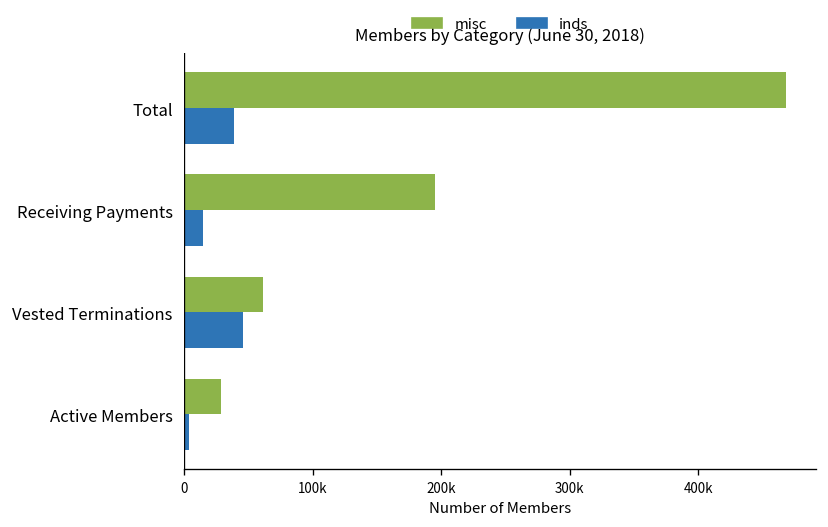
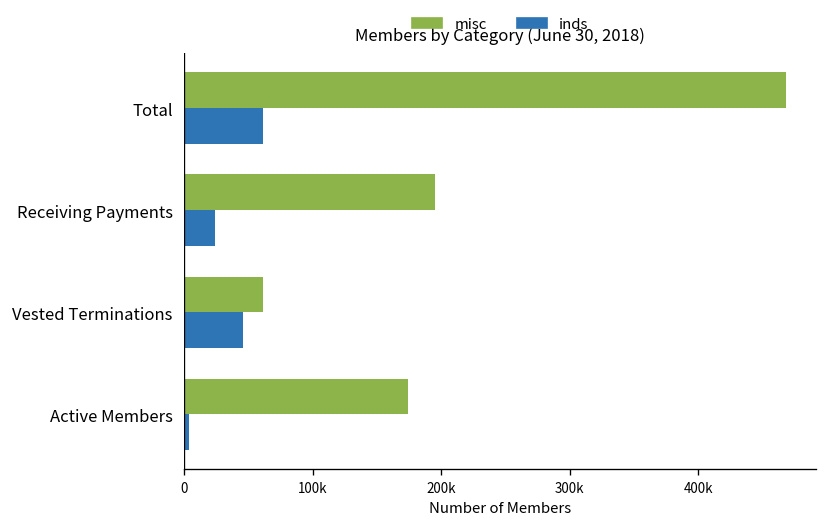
inds, Total: 39000 -> 61000
inds, Receiving Payments: 15000 -> 24000
misc, Active Members: 29000 -> 174000
